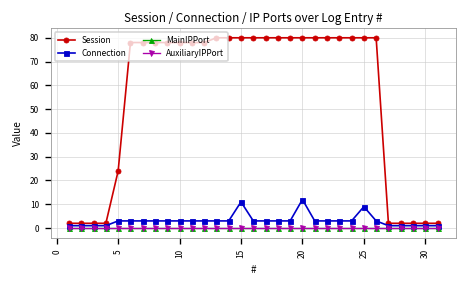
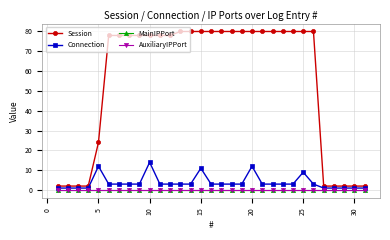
Connection, 5: 3 -> 12
Connection, 10: 3 -> 14
